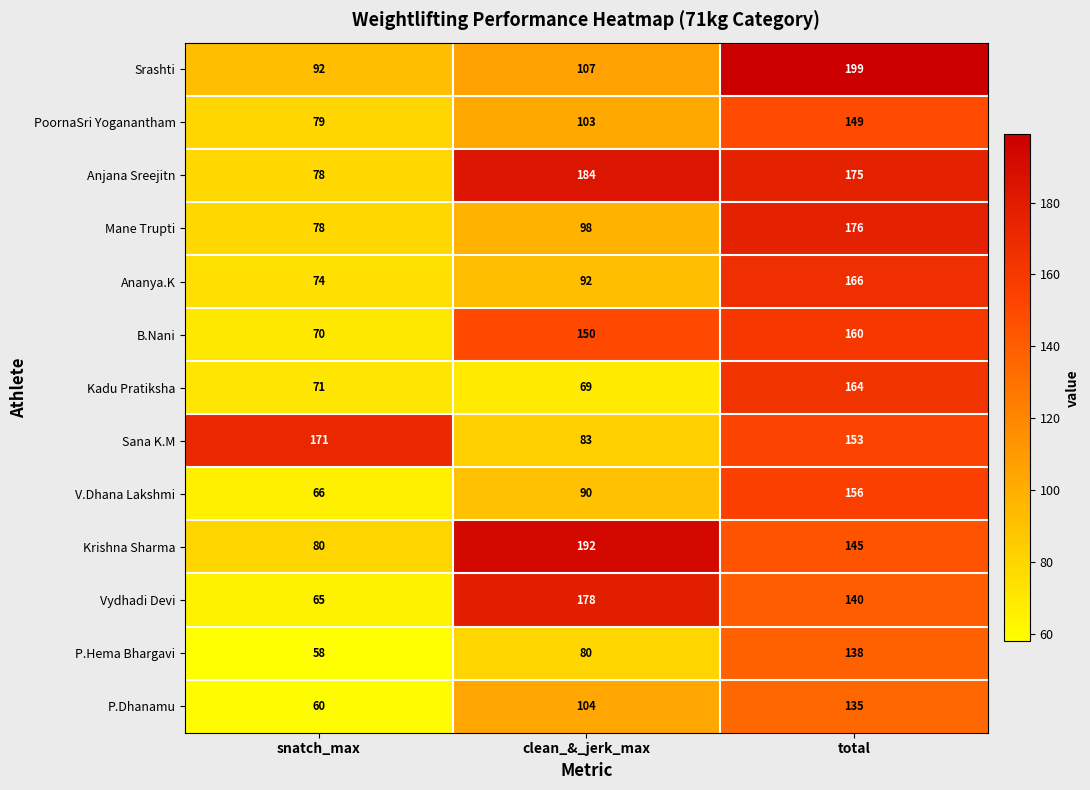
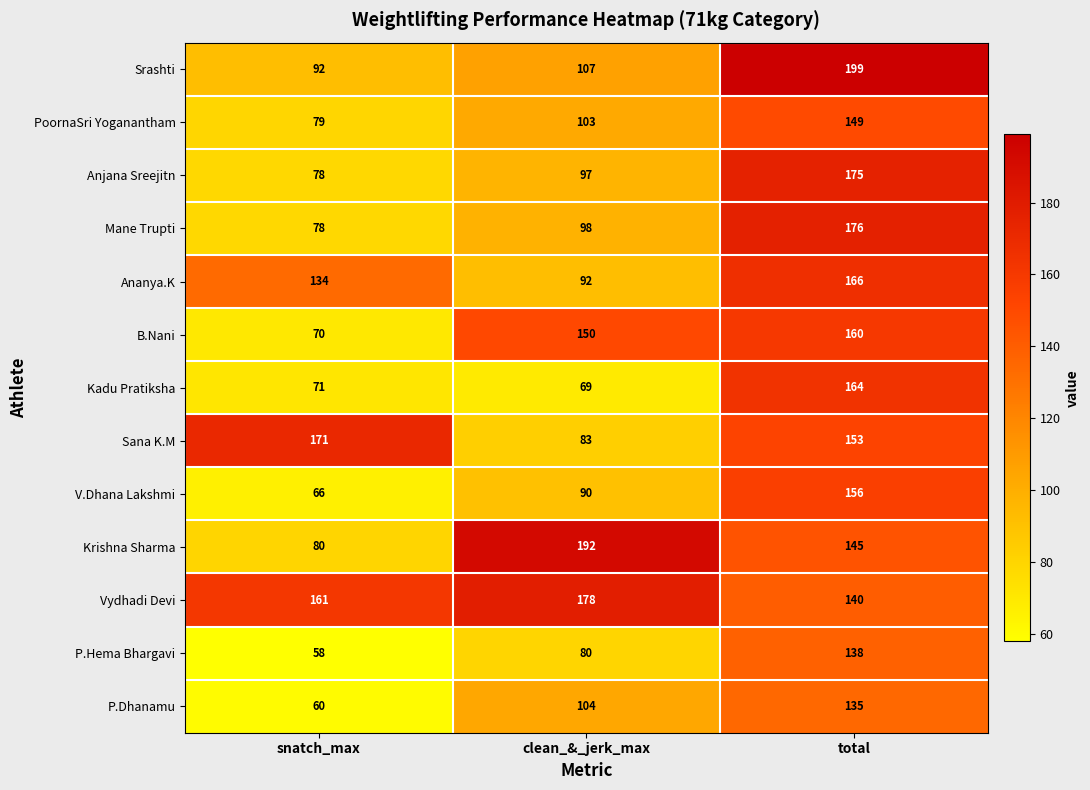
Anjana Sreejitn, clean_&_jerk_max: 184 -> 97
Ananya.K, snatch_max: 74 -> 134
Vydhadi Devi, snatch_max: 65 -> 161
